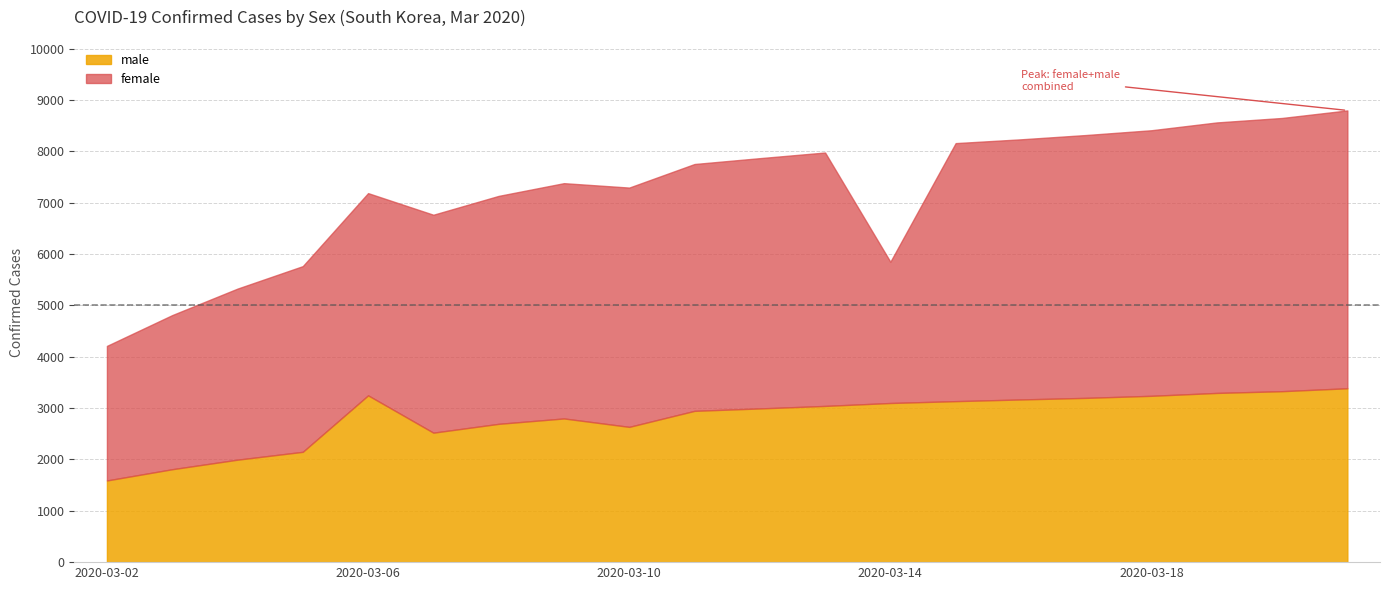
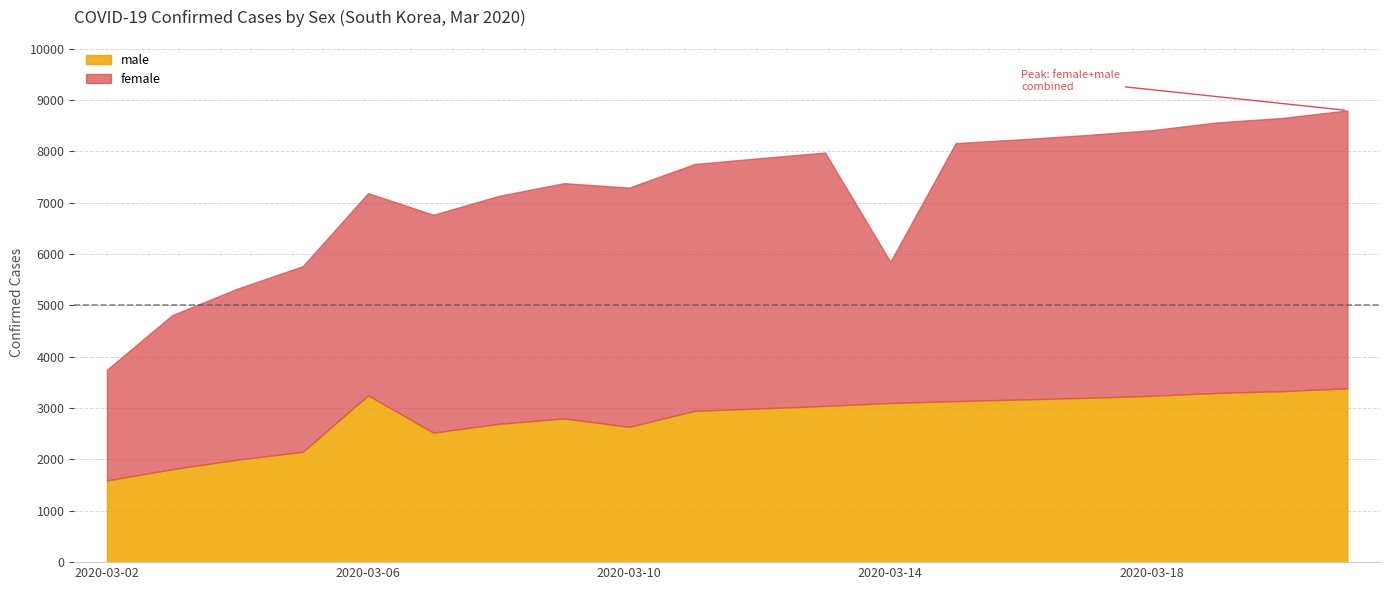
female, 2020-03-02: 2600 -> 2200
